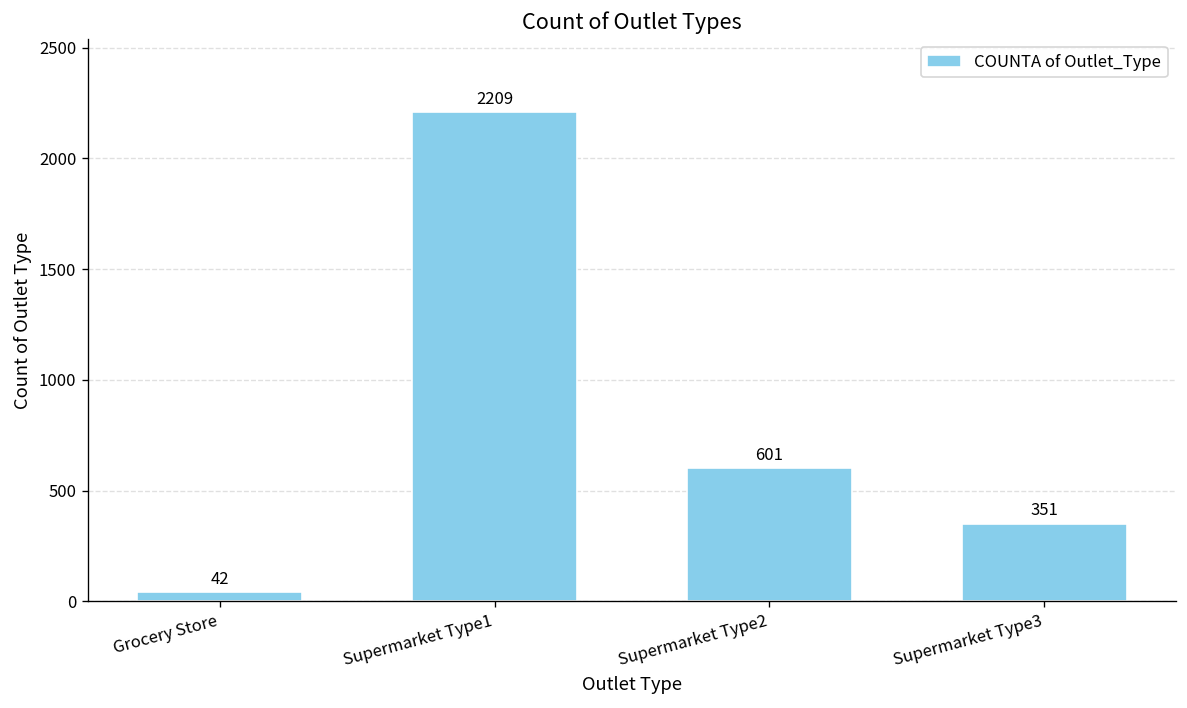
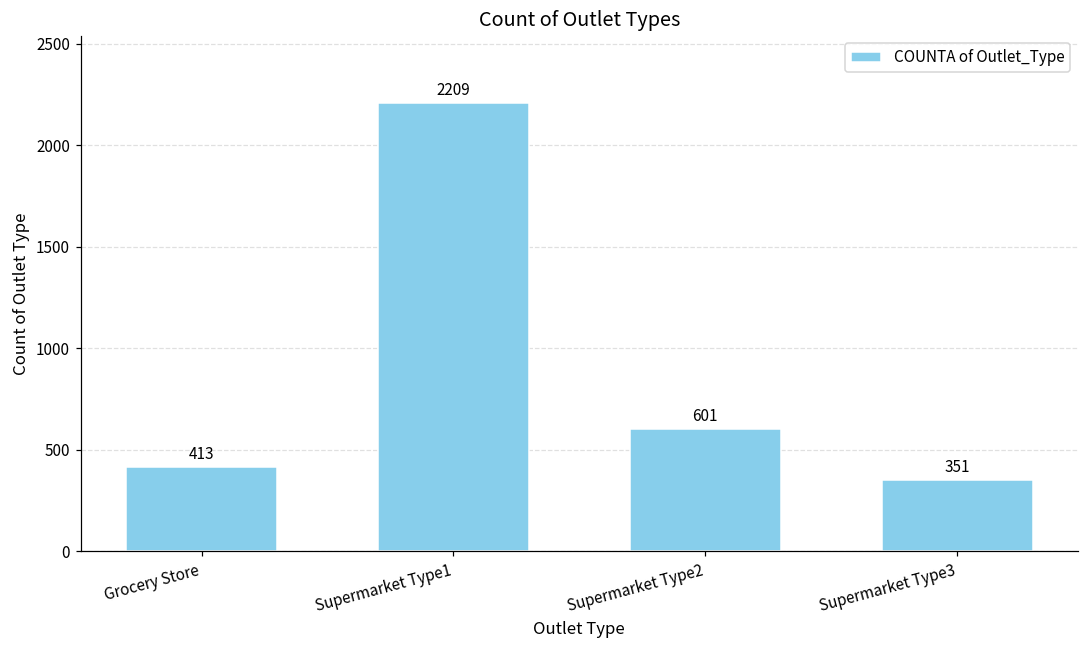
Grocery Store: 42 -> 413
